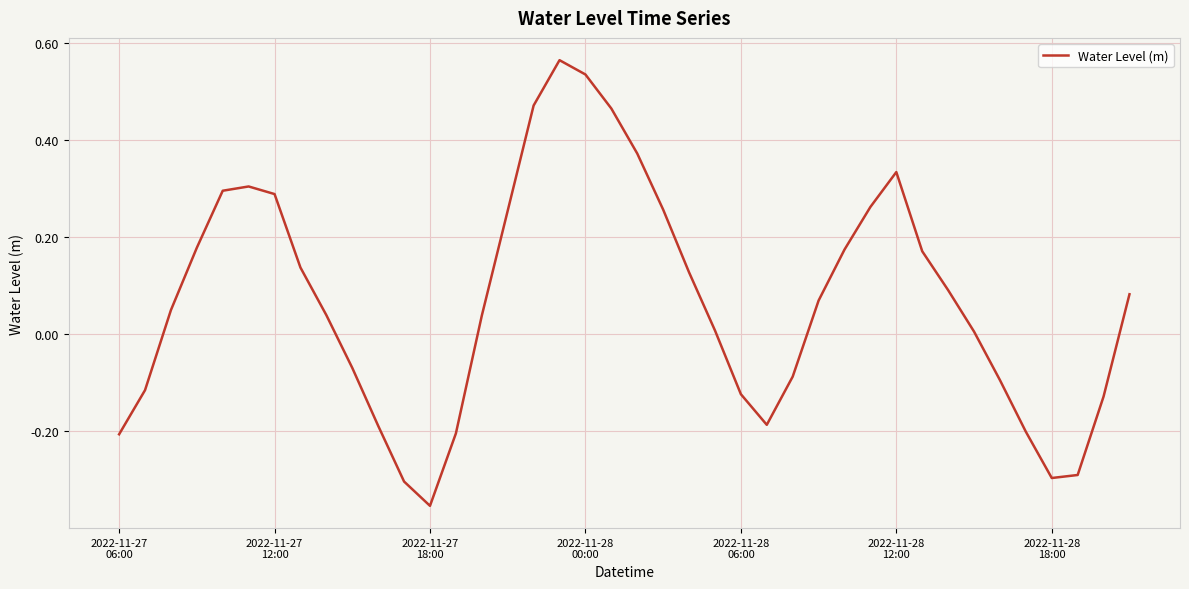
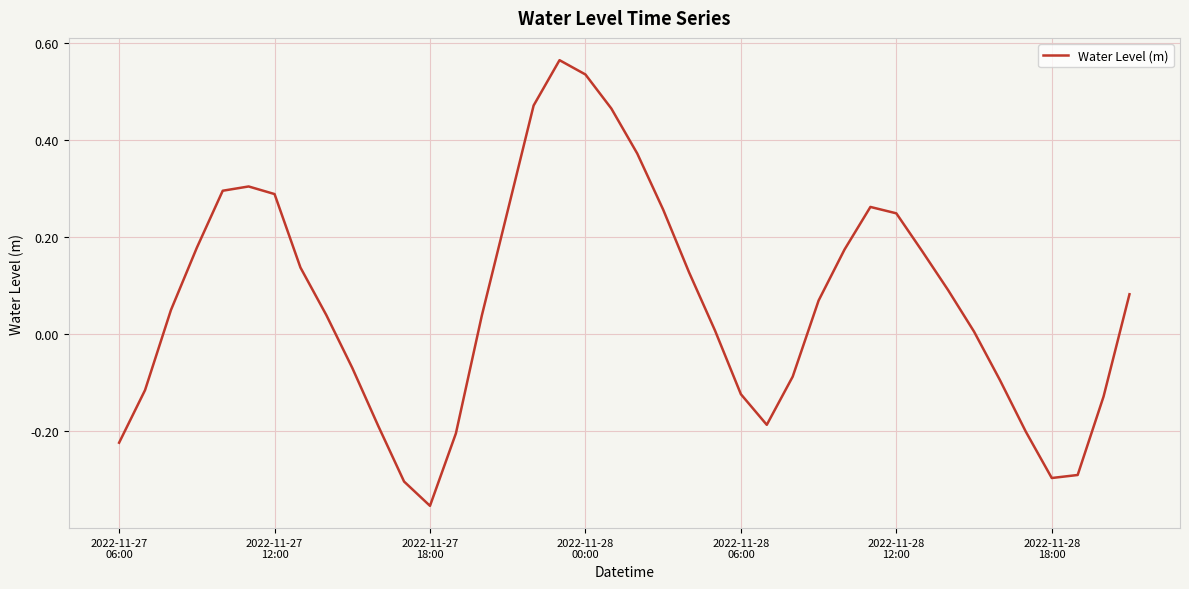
2022-11-27 06:00: -0.21 -> -0.22
2022-11-28 12:00: 0.33 -> 0.25
